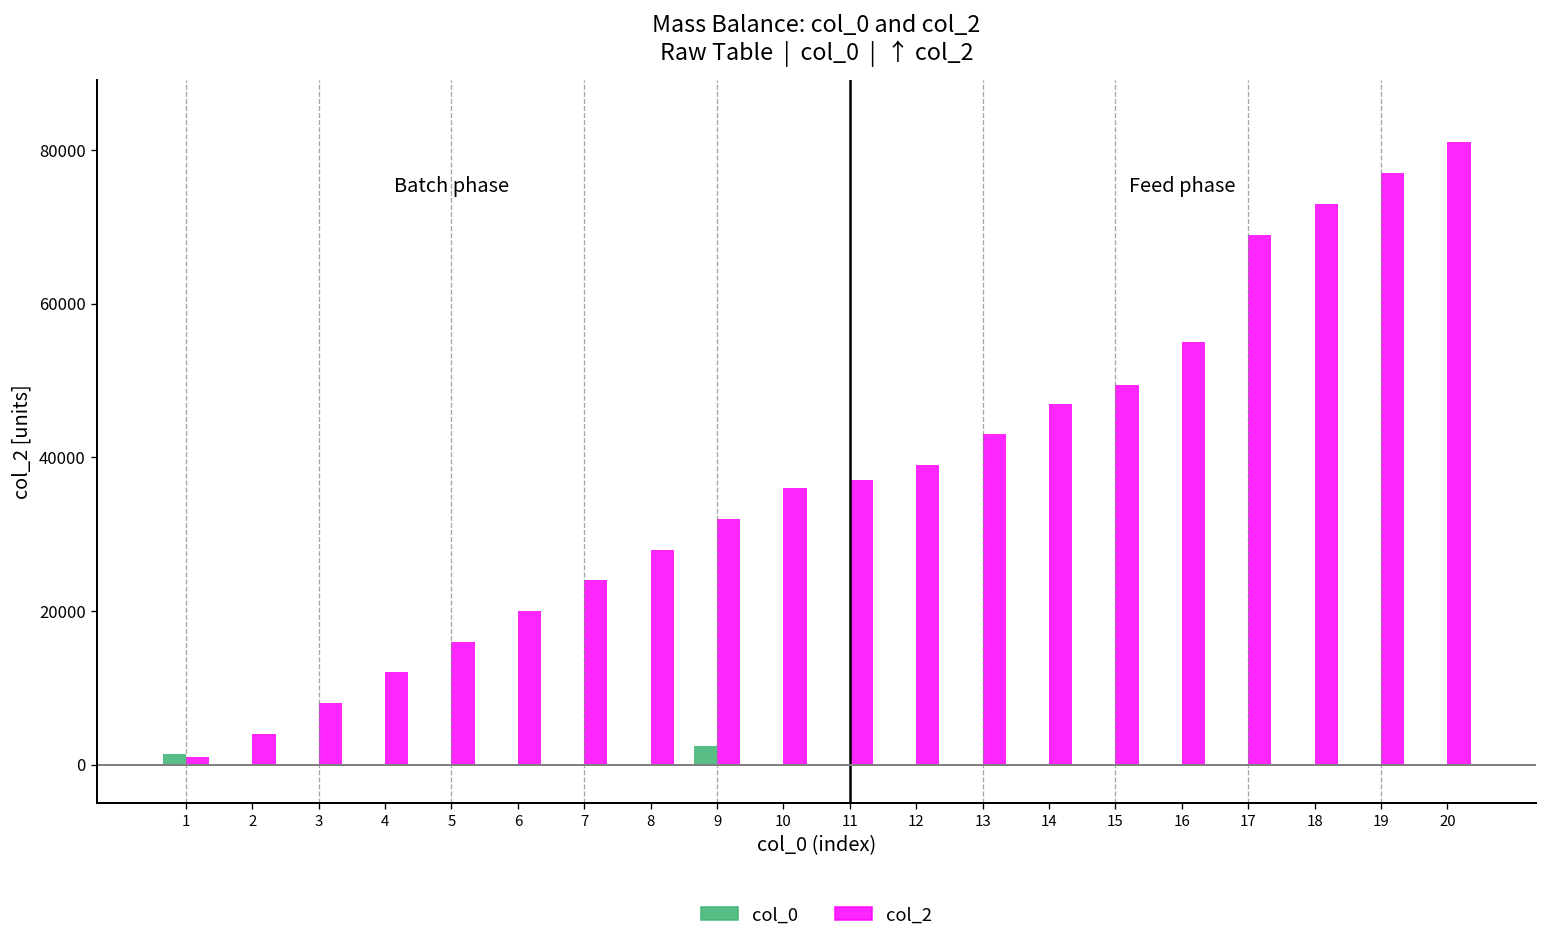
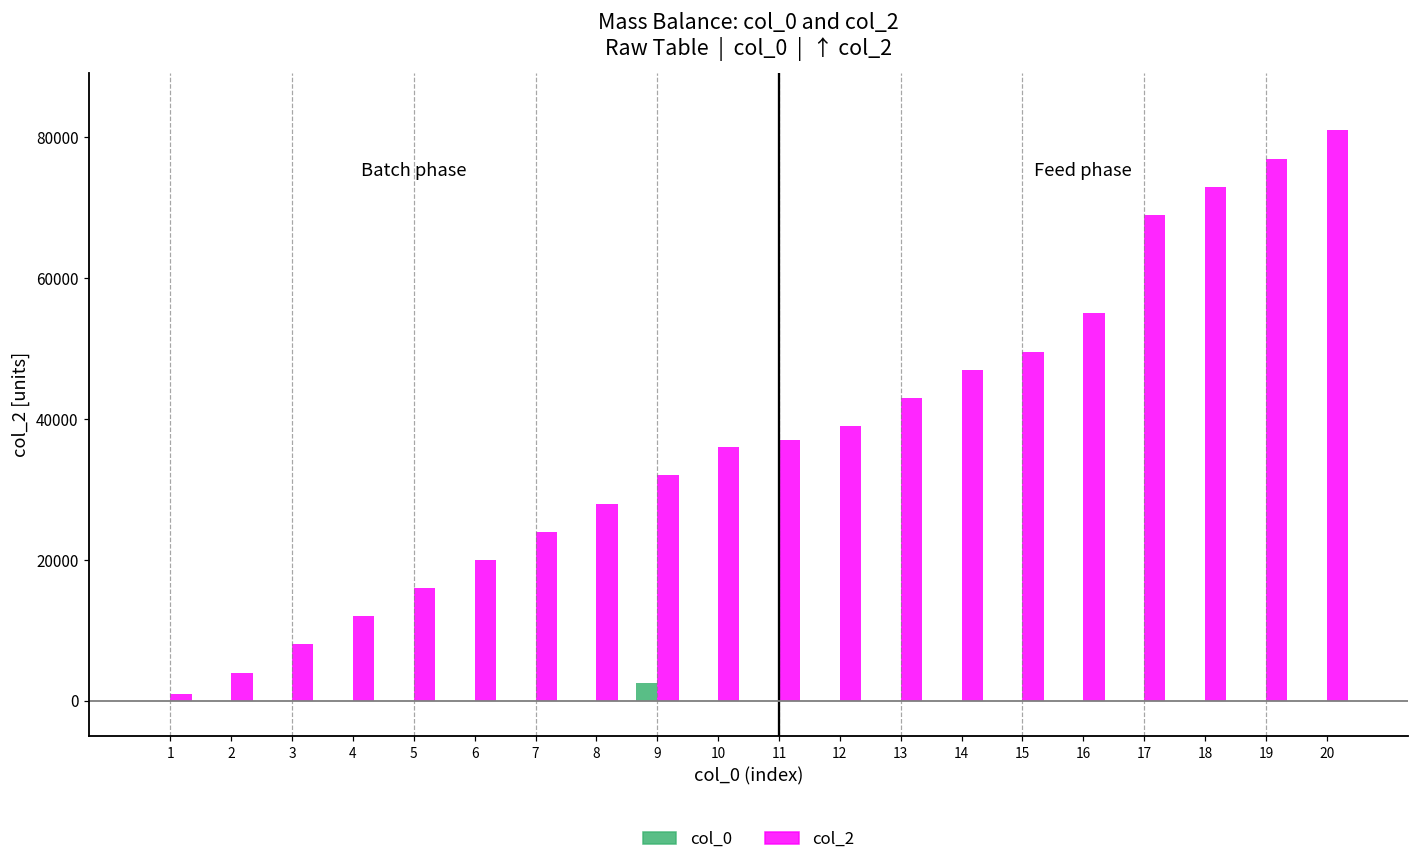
col_0, 1: 1000 -> 0
